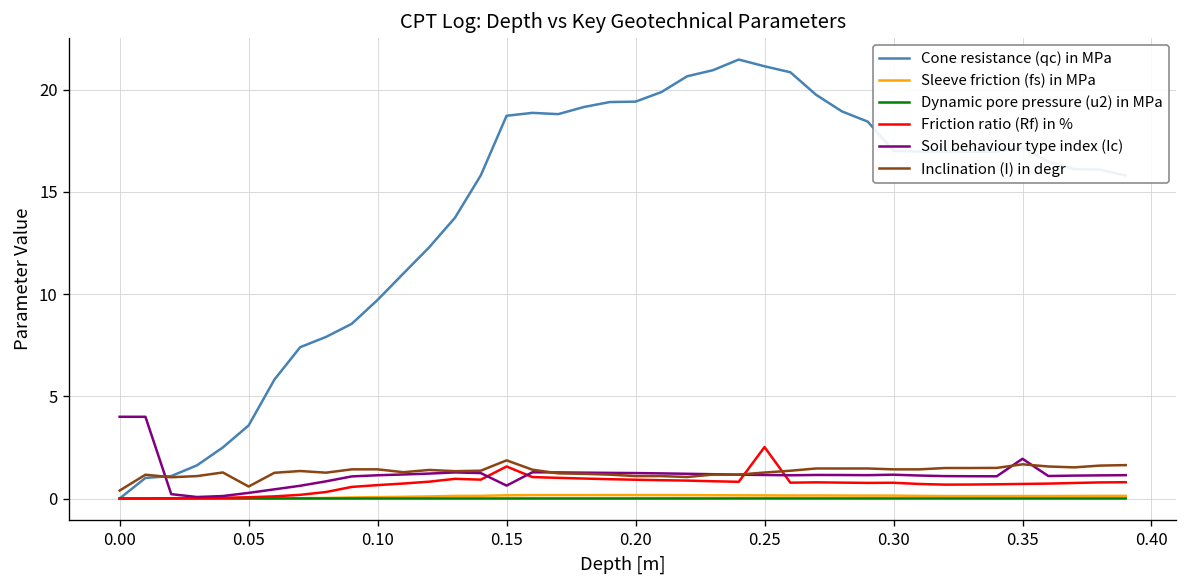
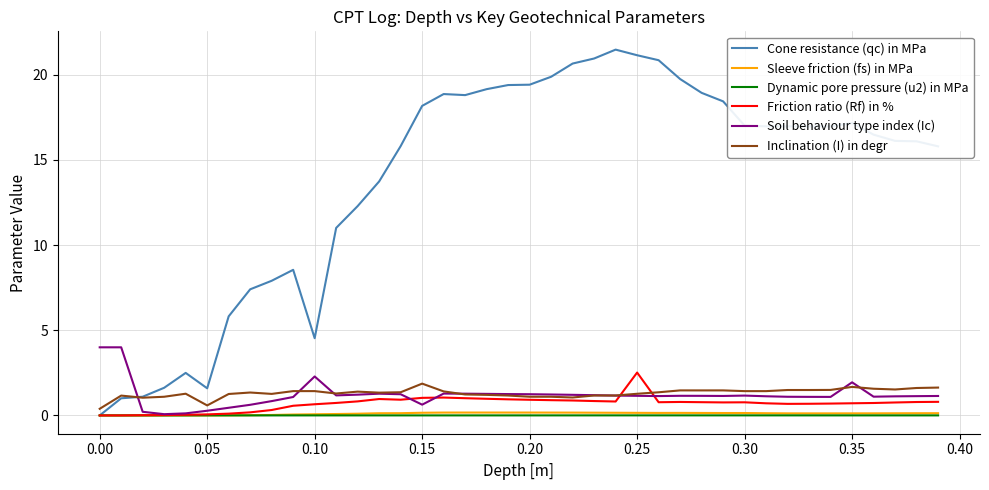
Cone resistance (qc) in MPa, 0.05: 3.6 -> 1.6
Cone resistance (qc) in MPa, 0.10: 9.7 -> 4.5
Soil behaviour type index (Ic), 0.10: 1.1 -> 2.3
Cone resistance (qc) in MPa, 0.15: 18.7 -> 18.2
Friction ratio (Rf) in %, 0.15: 1.6 -> 1.0
